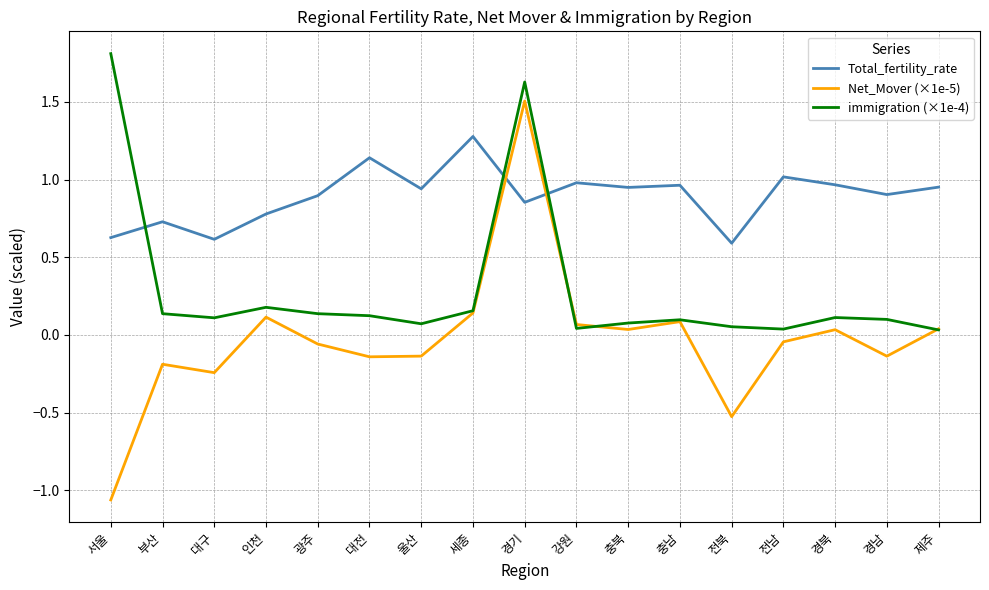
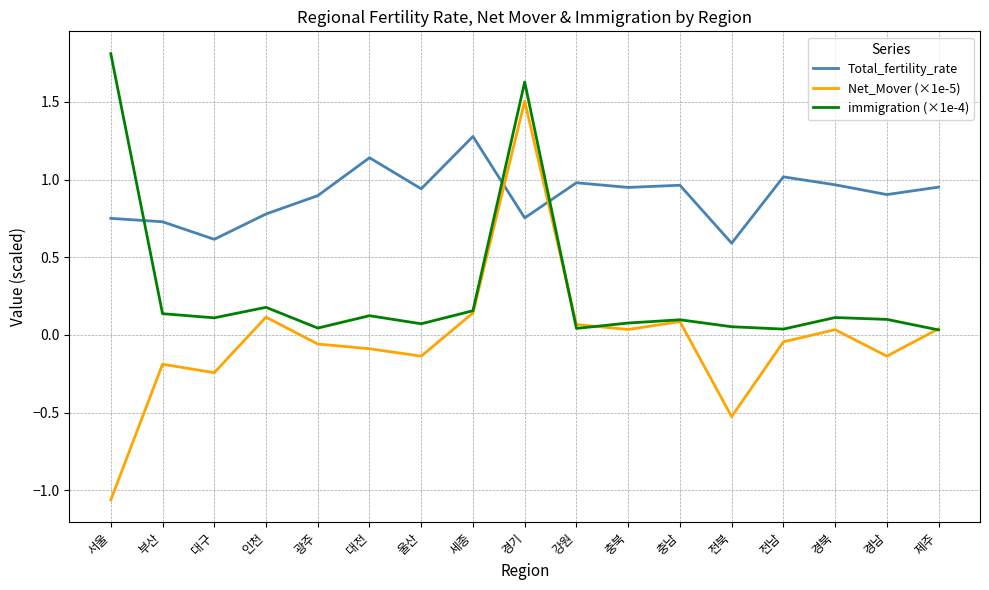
Total_fertility_rate, 서울: 0.63 -> 0.75
immigration (×1e-4), 광주: 0.14 -> 0.04
Net_Mover (×1e-5), 대전: -0.14 -> -0.09
Total_fertility_rate, 경기: 0.85 -> 0.75
